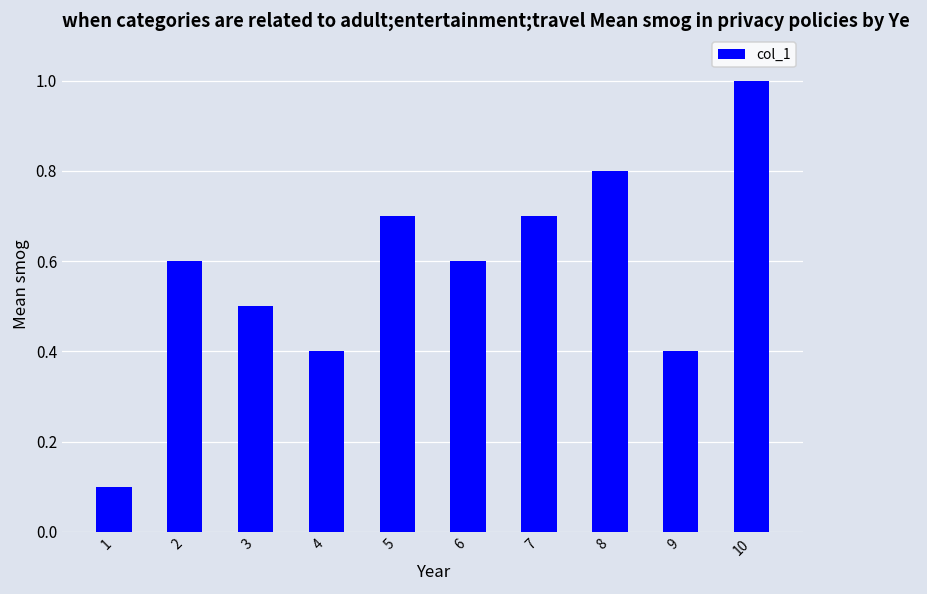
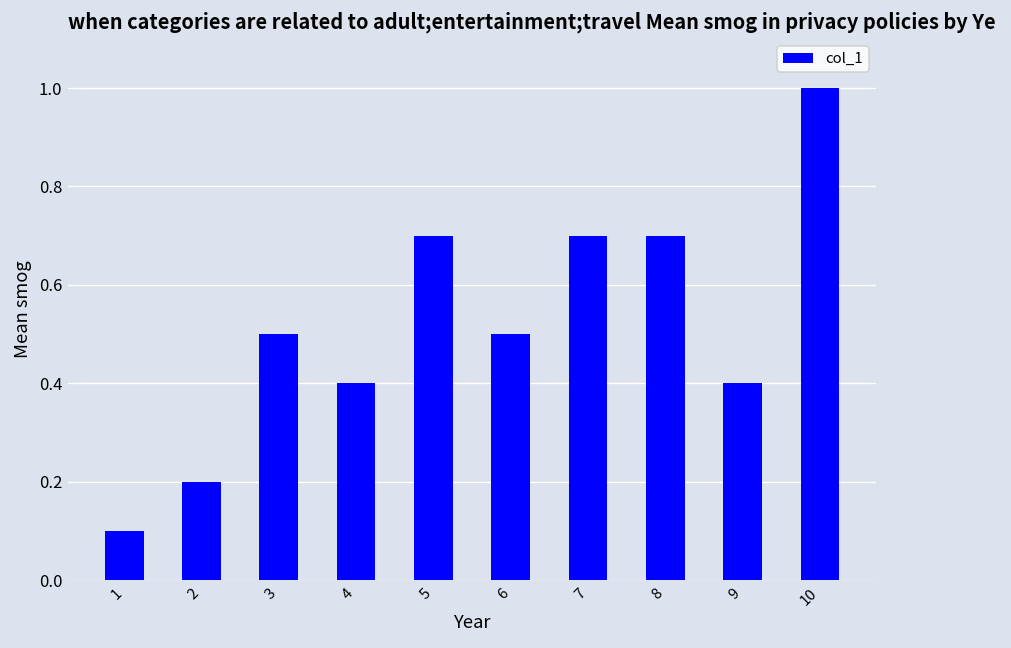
2: 0.6 -> 0.2
6: 0.6 -> 0.5
8: 0.8 -> 0.7
